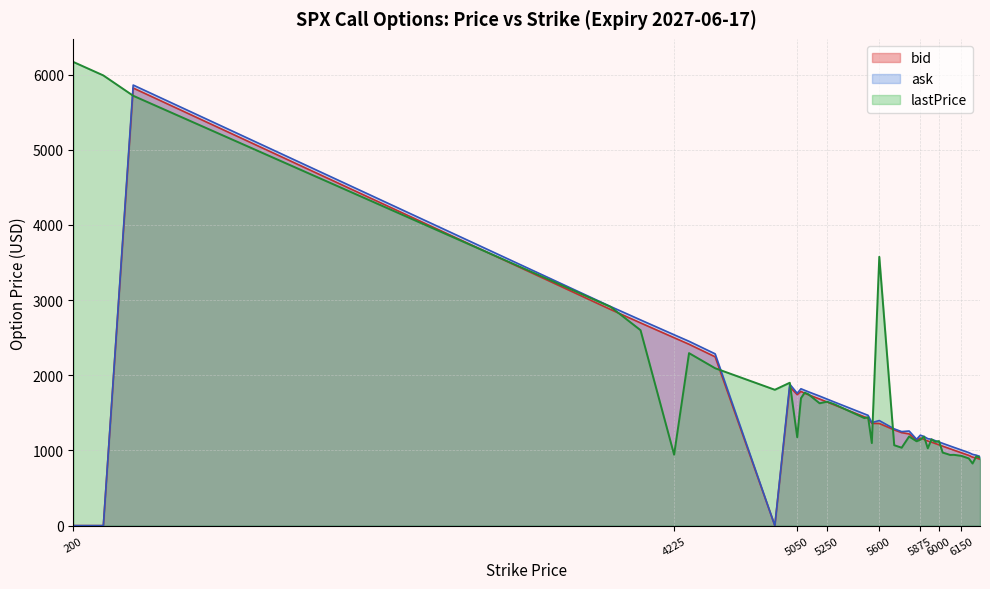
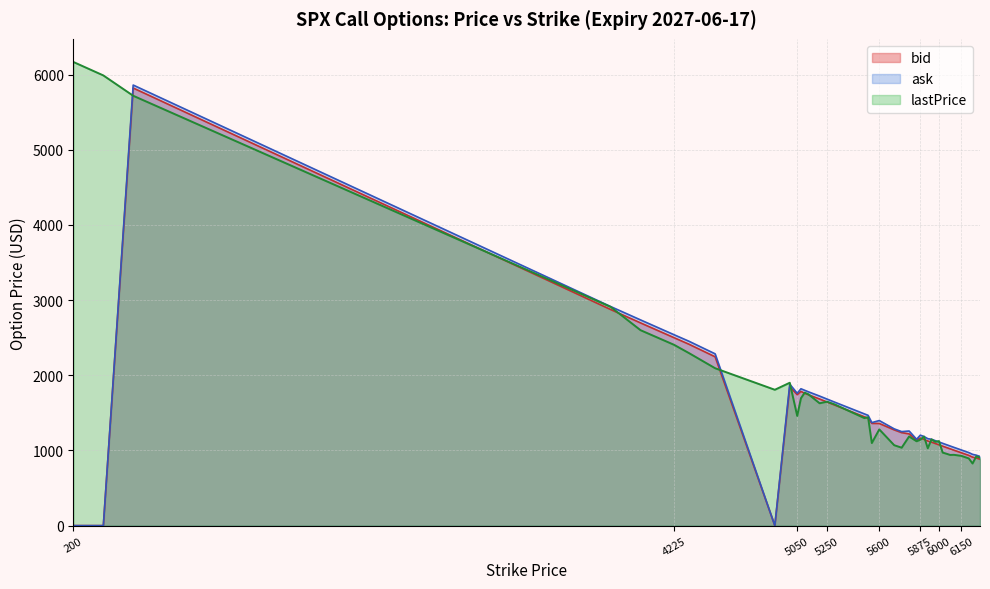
lastPrice, 4225: 900 -> 2400
lastPrice, 5050: 1200 -> 1500
lastPrice, 5600: 3600 -> 1300
